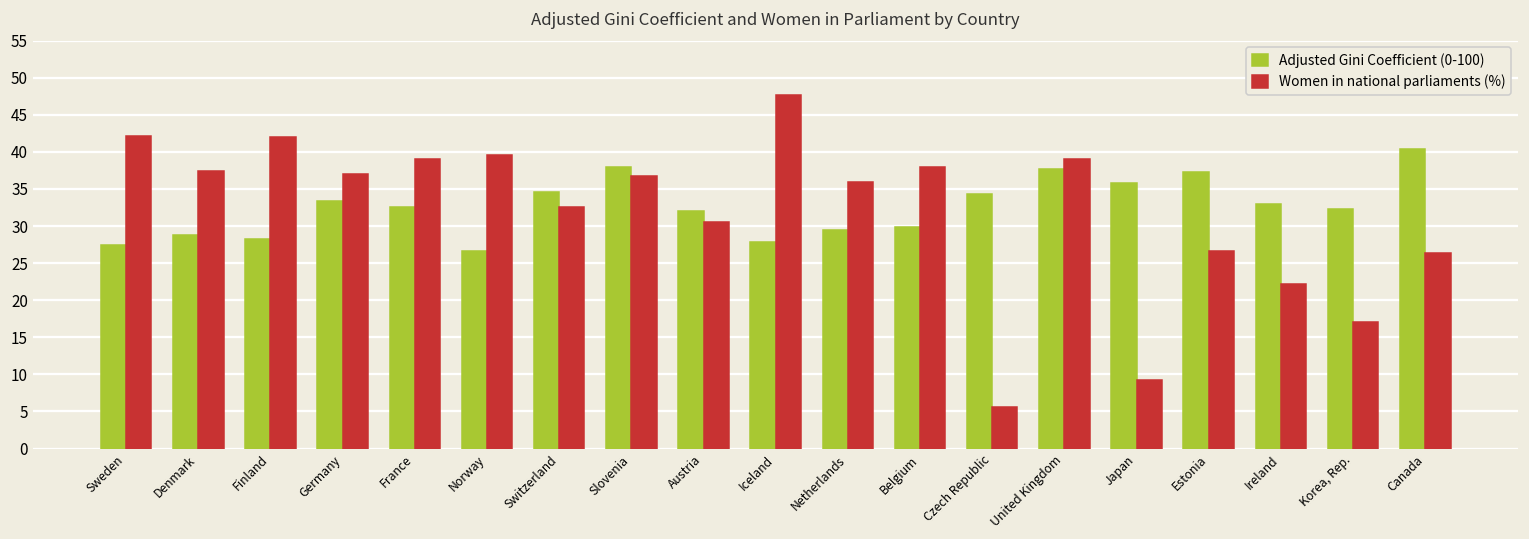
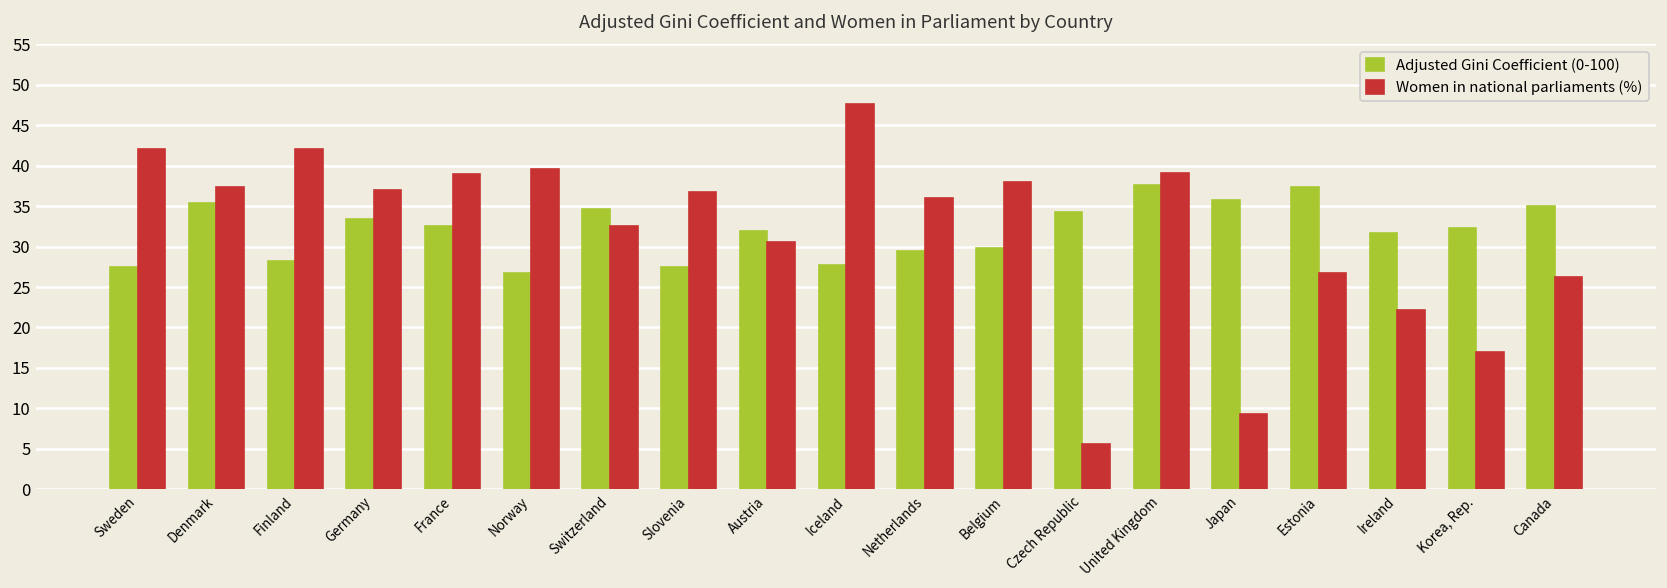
Adjusted Gini Coefficient (0-100), Denmark: 29 -> 35
Adjusted Gini Coefficient (0-100), Slovenia: 38 -> 27
Adjusted Gini Coefficient (0-100), Ireland: 33 -> 32
Adjusted Gini Coefficient (0-100), Canada: 40 -> 35
